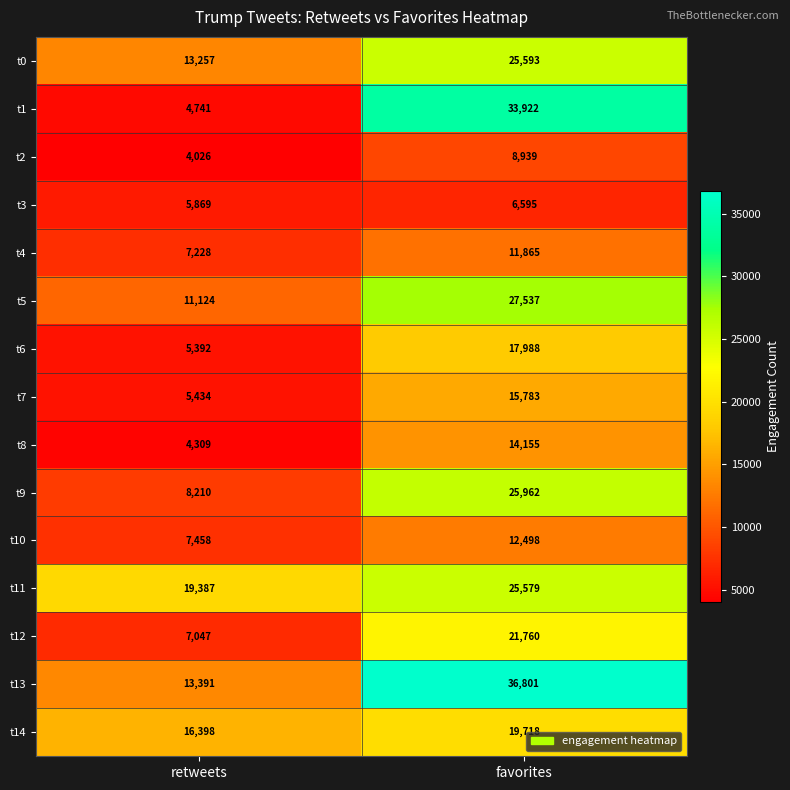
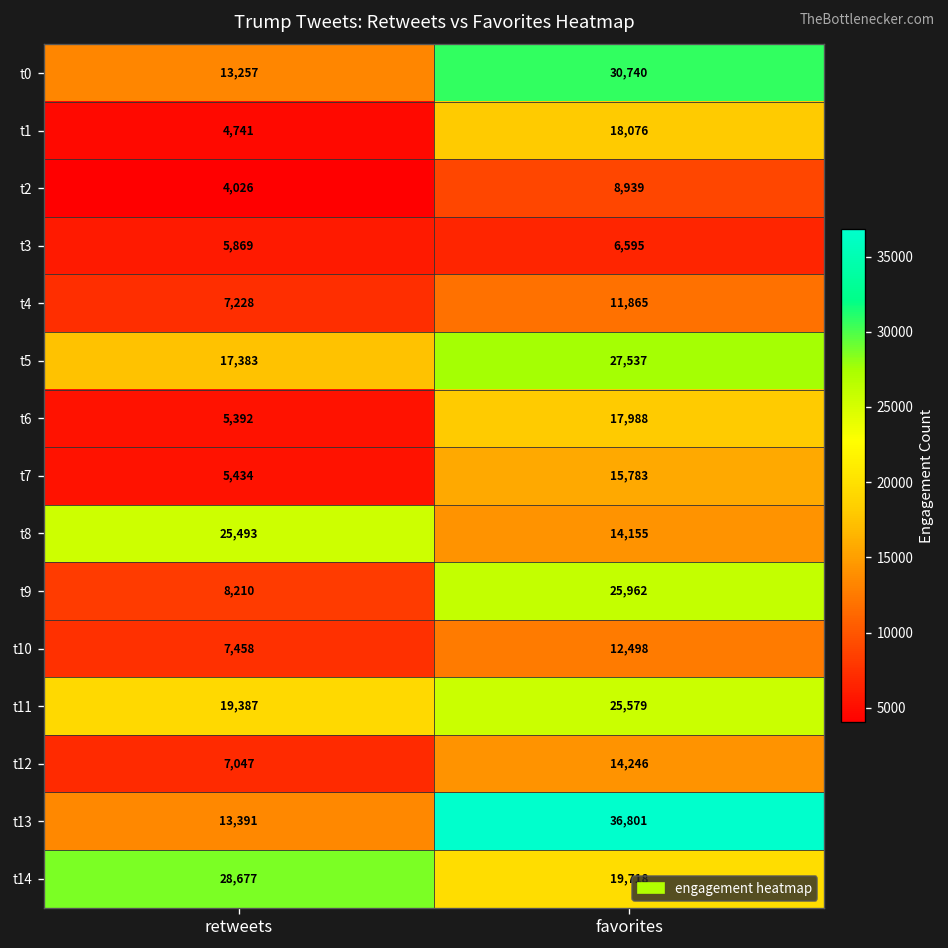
t0, favorites: 25,593 -> 30,740
t1, favorites: 33,922 -> 18,076
t5, retweets: 11,124 -> 17,383
t8, retweets: 4,309 -> 25,493
t12, favorites: 21,760 -> 14,246
t14, retweets: 16,398 -> 28,677
